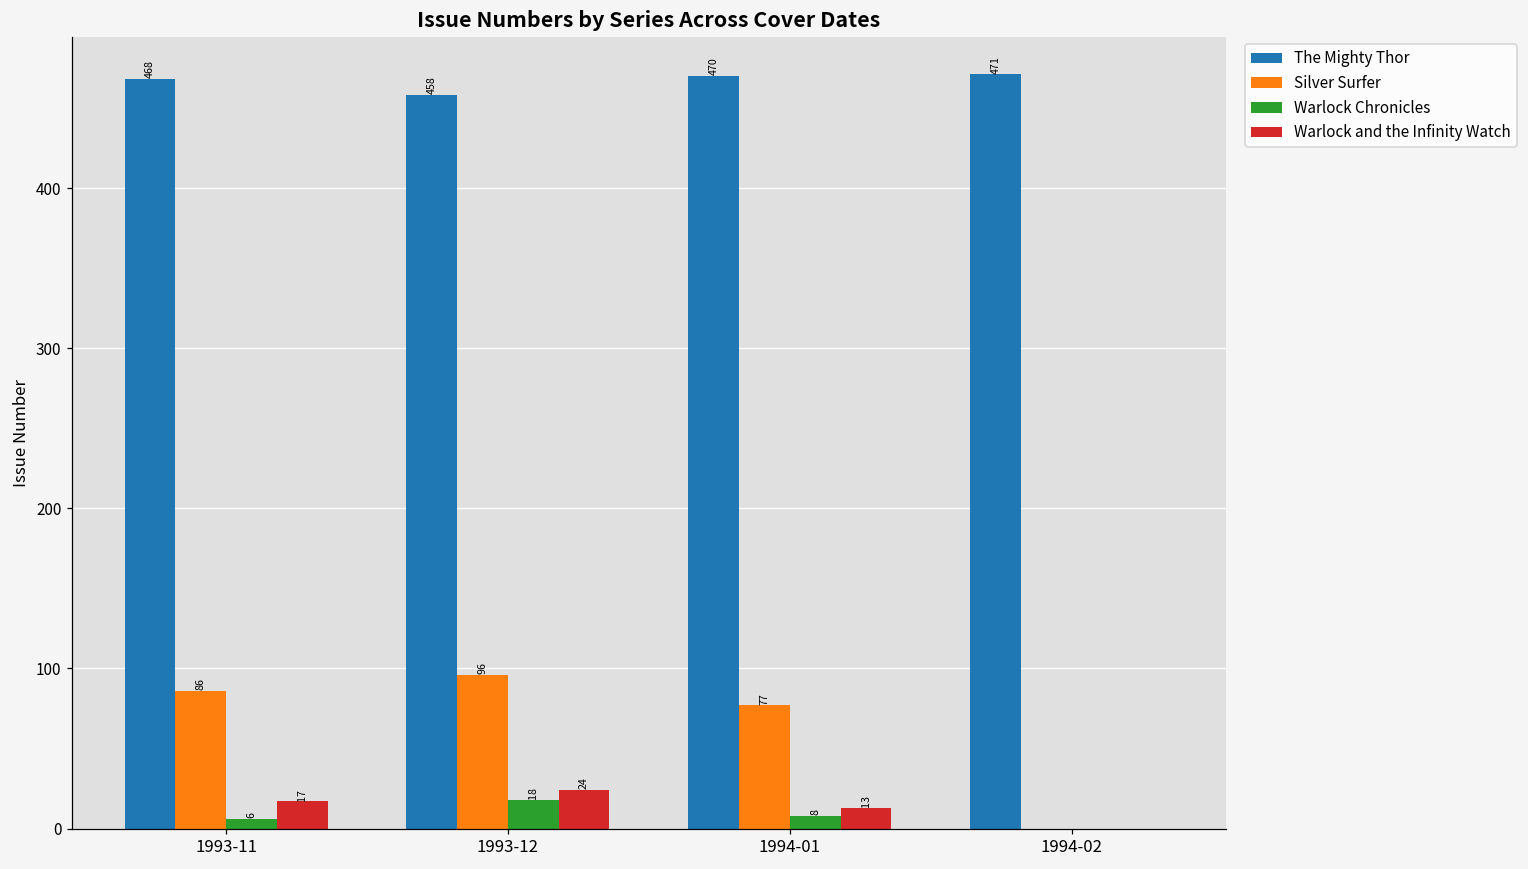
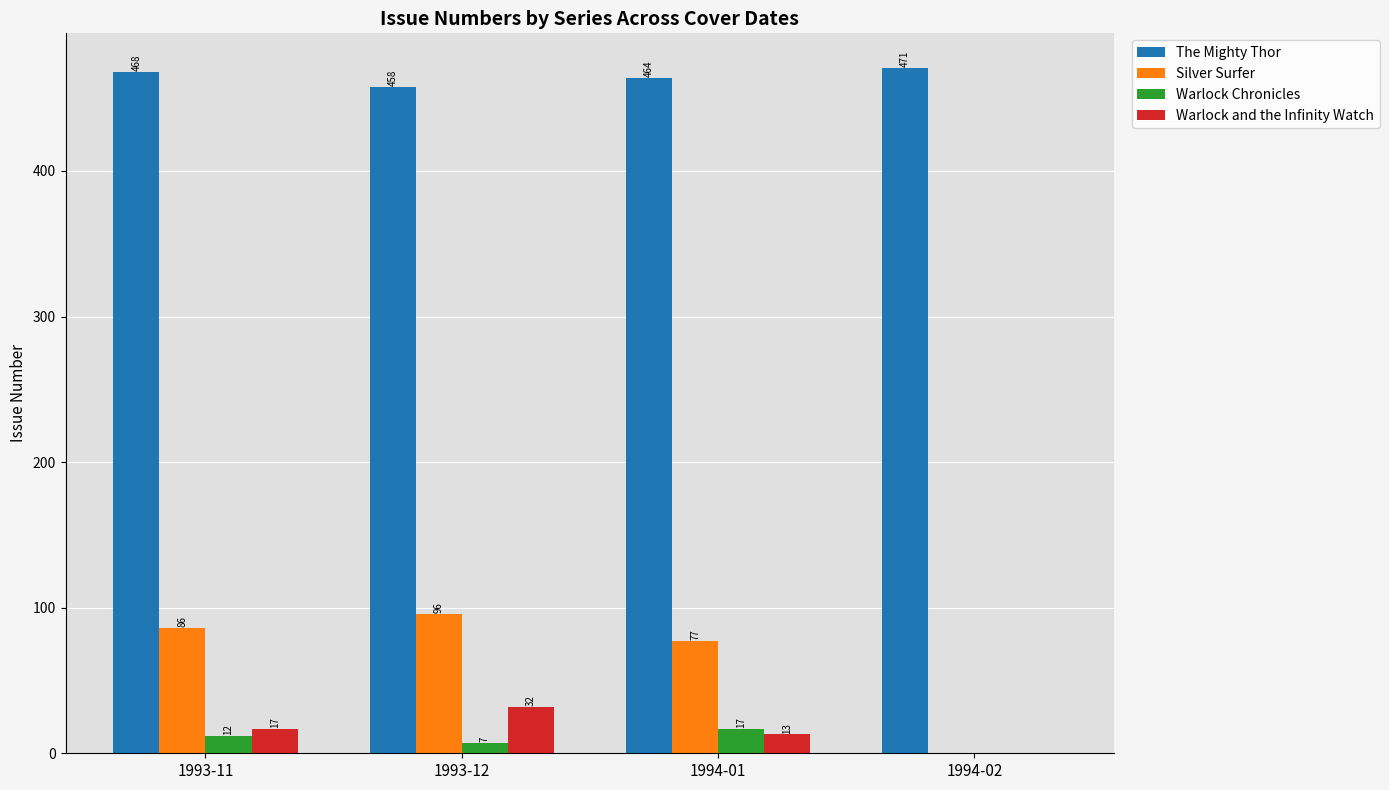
Warlock Chronicles, 1993-11: 6 -> 12
Warlock Chronicles, 1993-12: 18 -> 7
Warlock and the Infinity Watch, 1993-12: 24 -> 32
The Mighty Thor, 1994-01: 470 -> 464
Warlock Chronicles, 1994-01: 8 -> 17
